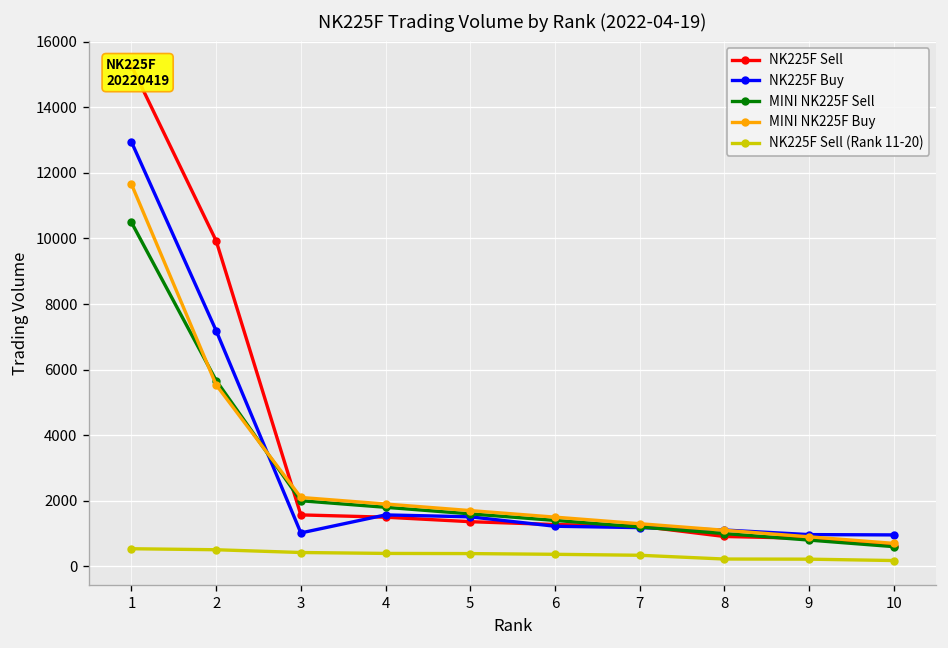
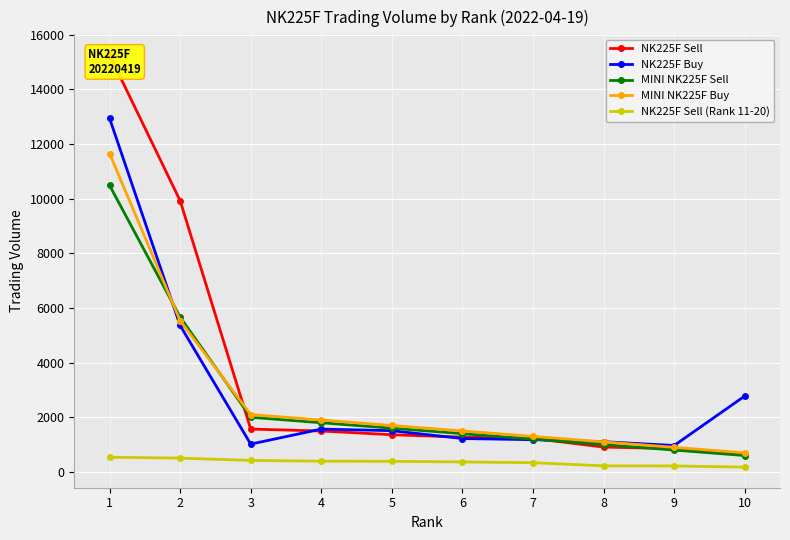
NK225F Buy, 2: 7200 -> 5400
NK225F Buy, 10: 1000 -> 2800
